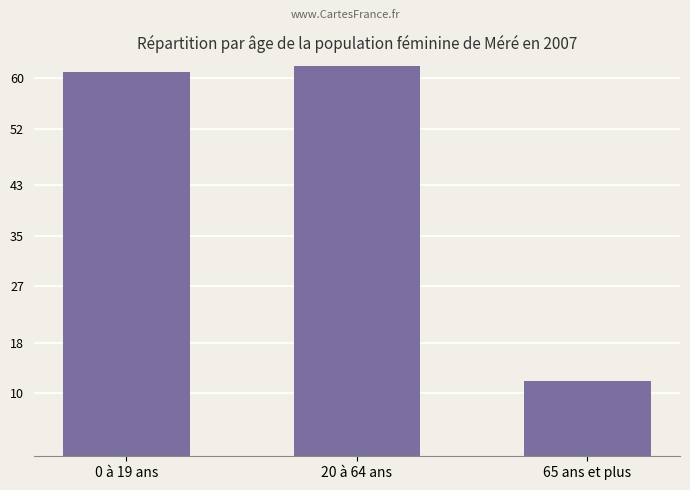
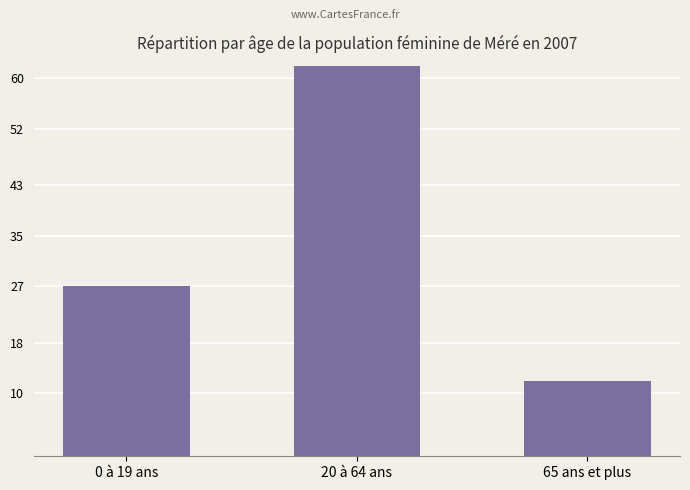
0 à 19 ans: 61 -> 27
